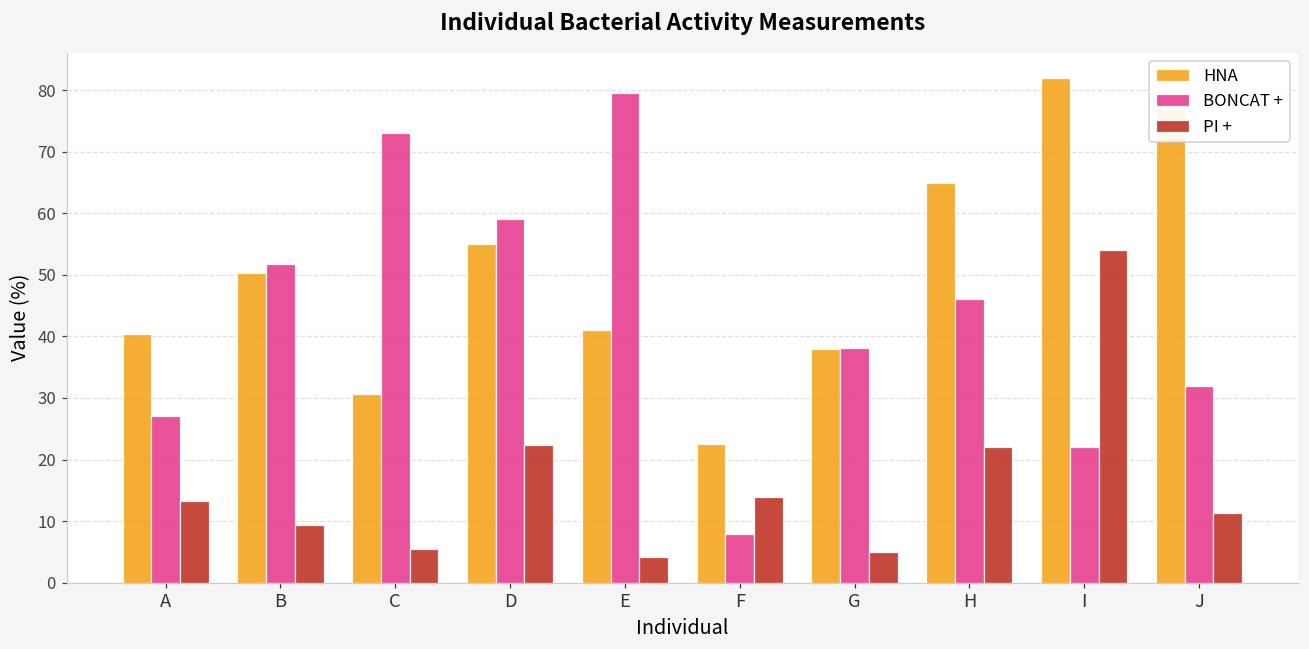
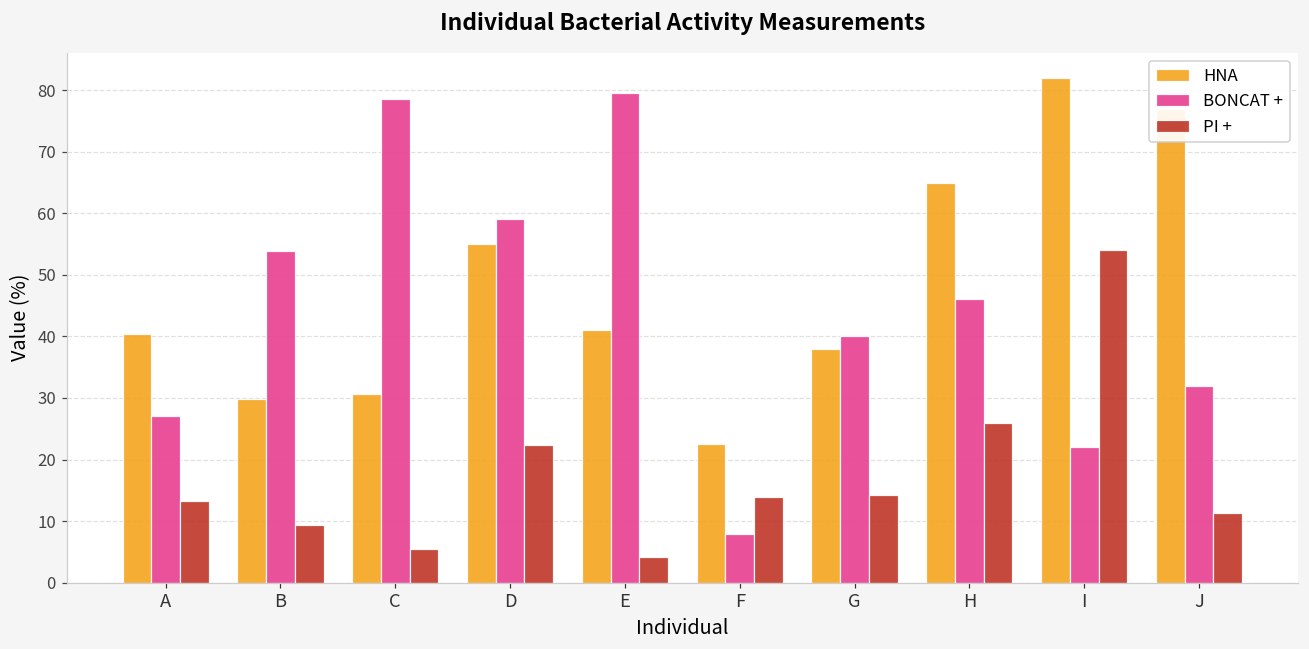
HNA, B: 50 -> 30
BONCAT +, B: 52 -> 54
BONCAT +, C: 73 -> 79
BONCAT +, G: 38 -> 40
PI +, G: 5 -> 14
PI +, H: 22 -> 26
